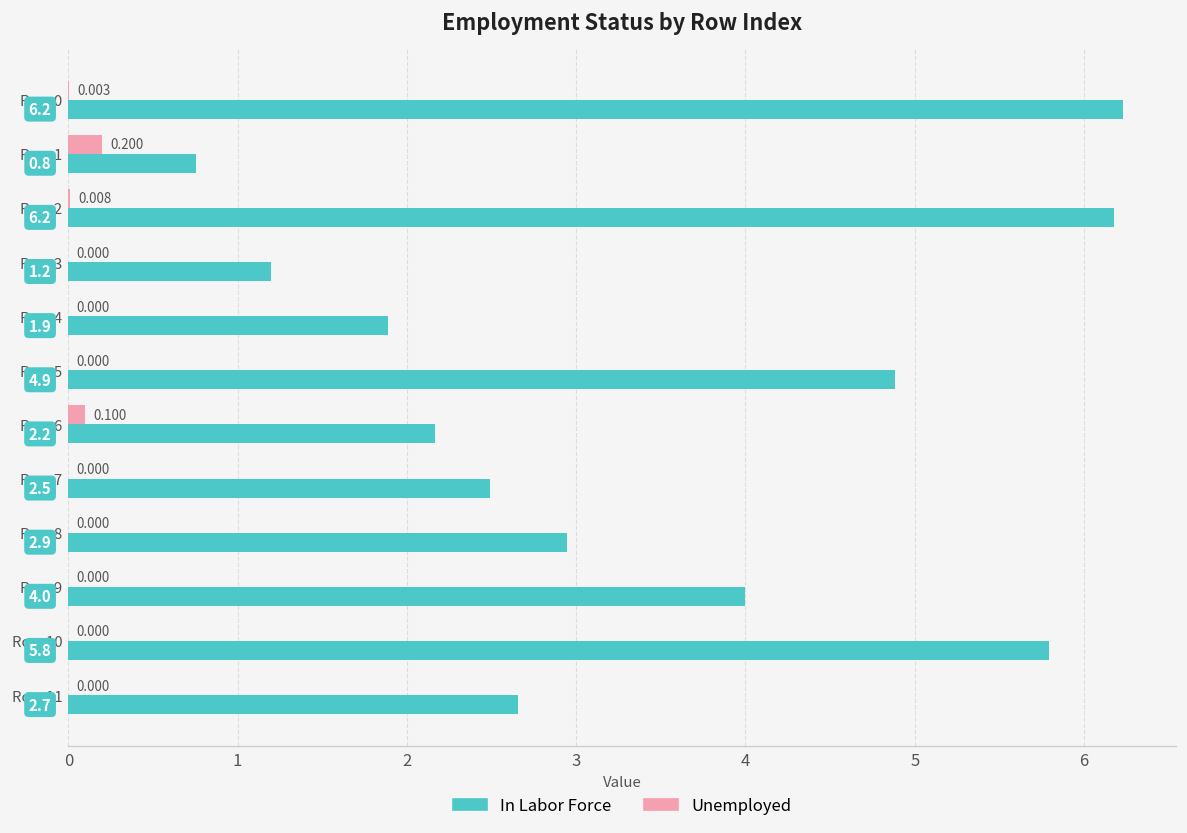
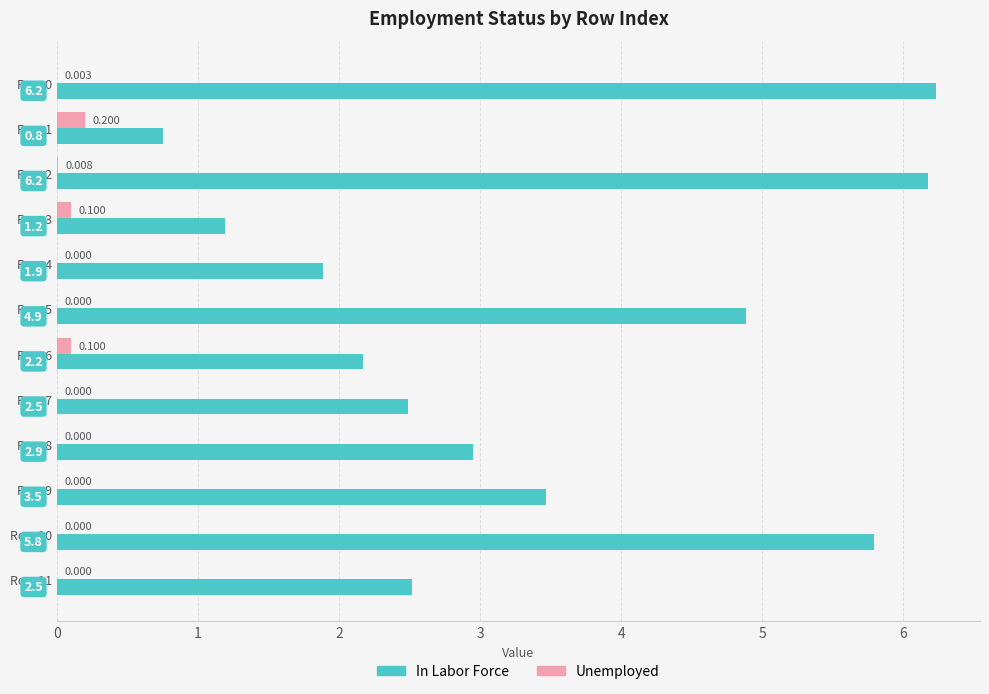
Unemployed, Row 3: 0.000 -> 0.100
In Labor Force, Row 9: 4.0 -> 3.5
In Labor Force, Row 11: 2.7 -> 2.5
